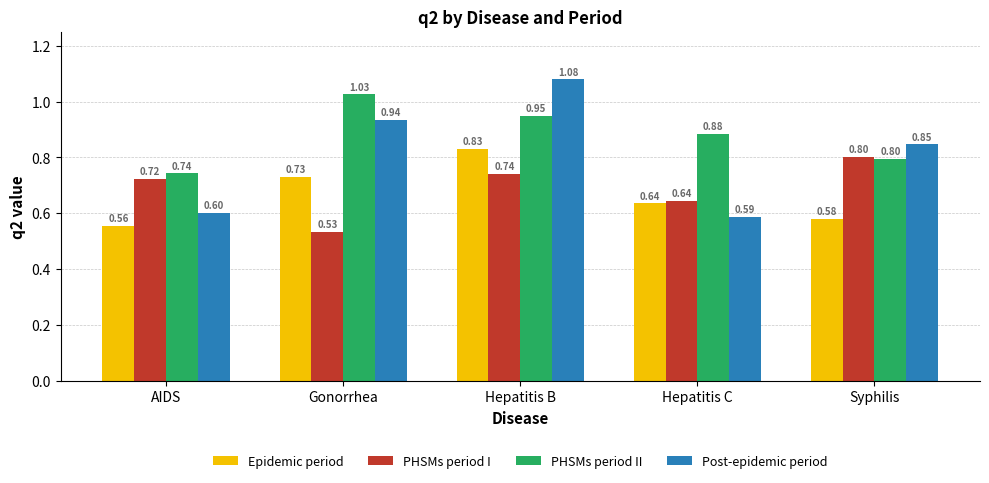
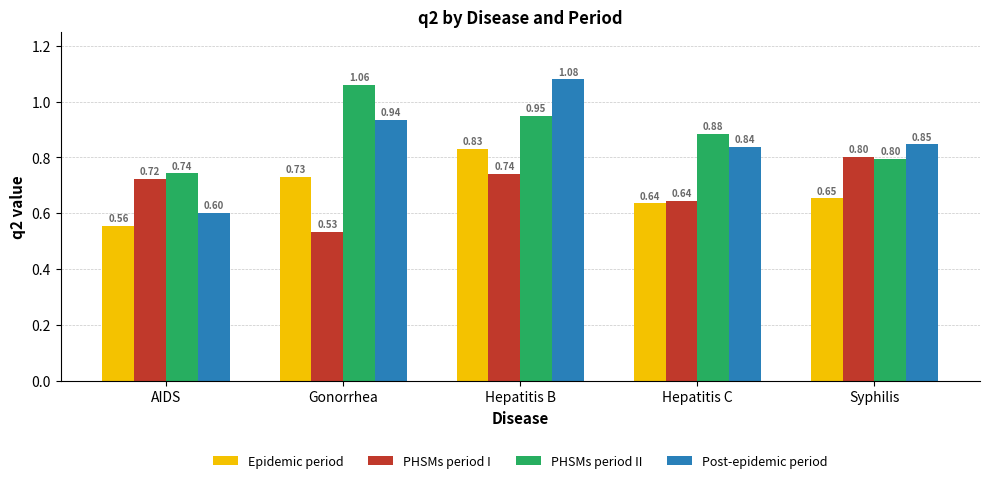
PHSMs period II, Gonorrhea: 1.03 -> 1.06
Post-epidemic period, Hepatitis C: 0.59 -> 0.84
Epidemic period, Syphilis: 0.58 -> 0.65
